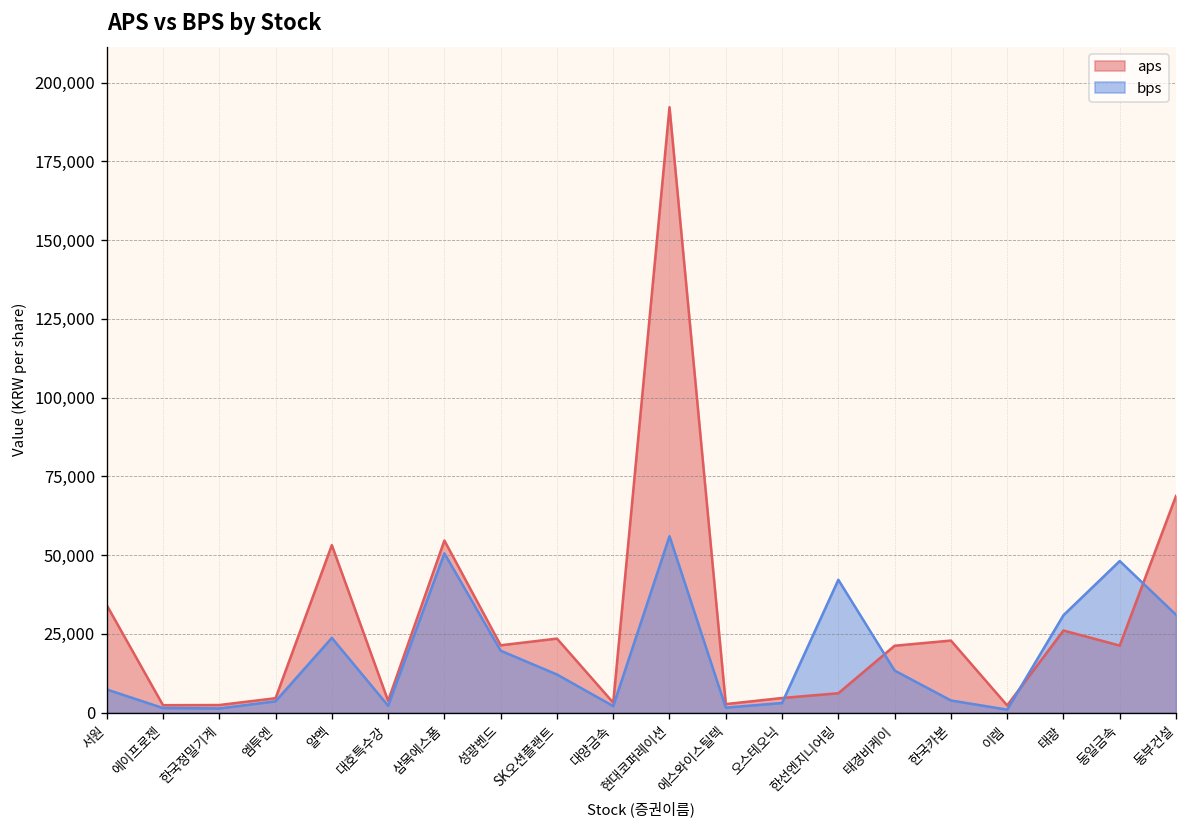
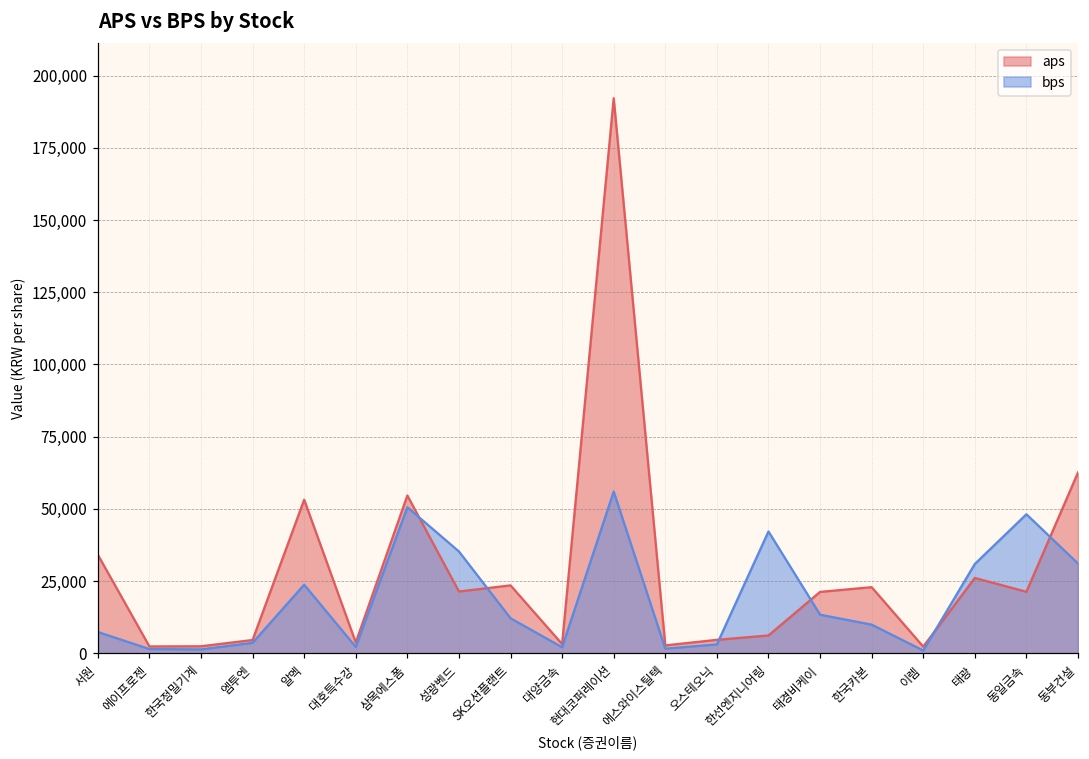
bps, 성광벤드: 20,000 -> 35,000
bps, 한국카본: 4,000 -> 10,000
aps, 동부건설: 69,000 -> 63,000
